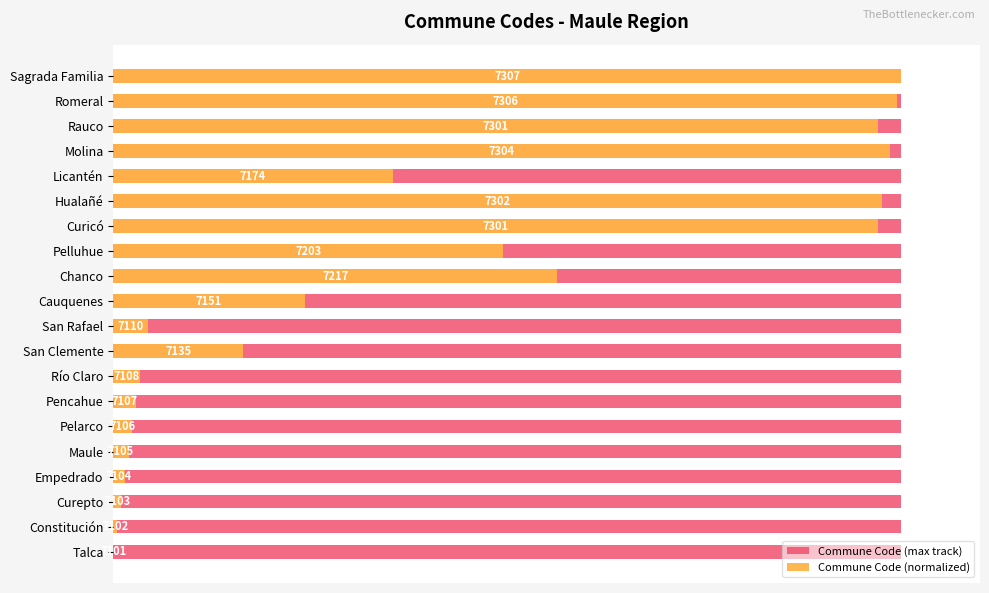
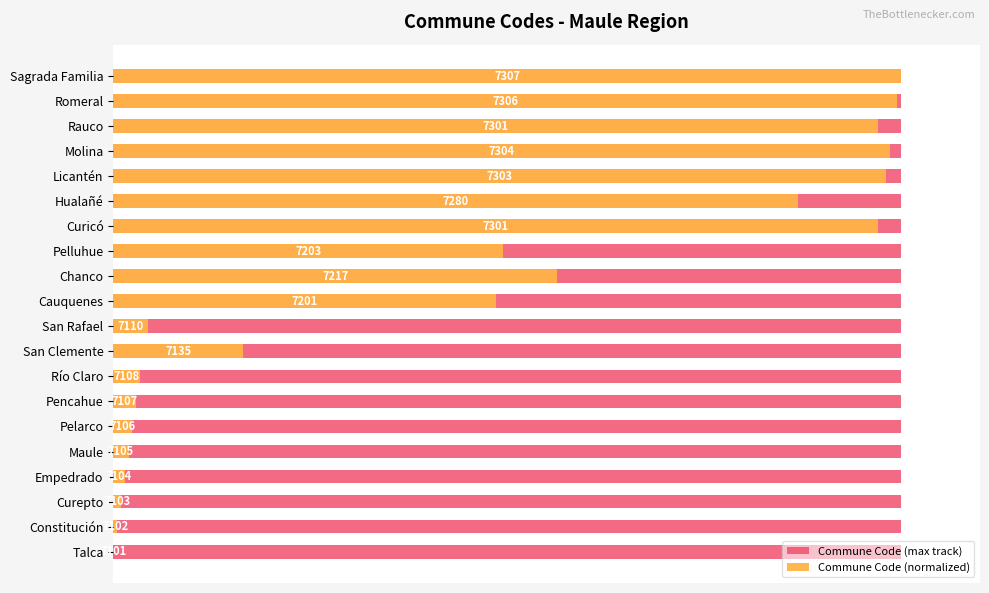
Commune Code (normalized), Licantén: 7174 -> 7303
Commune Code (normalized), Hualañé: 7302 -> 7280
Commune Code (normalized), Cauquenes: 7151 -> 7201
